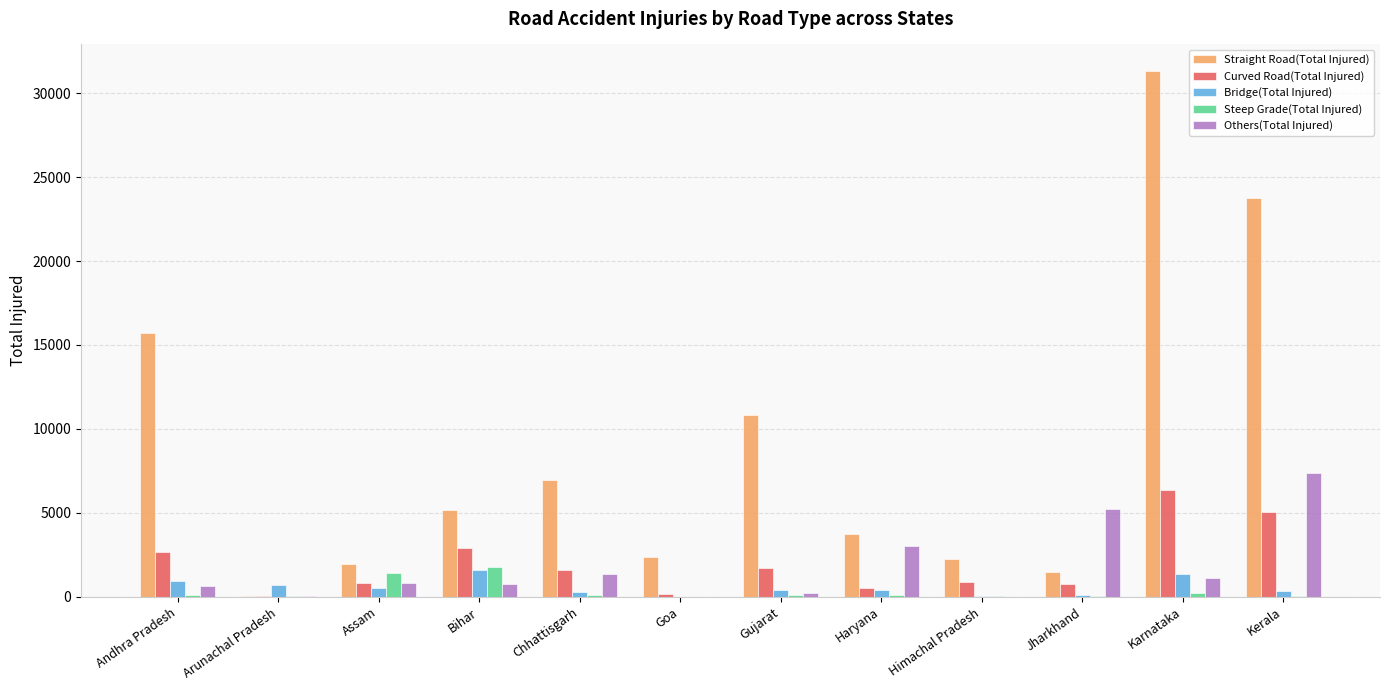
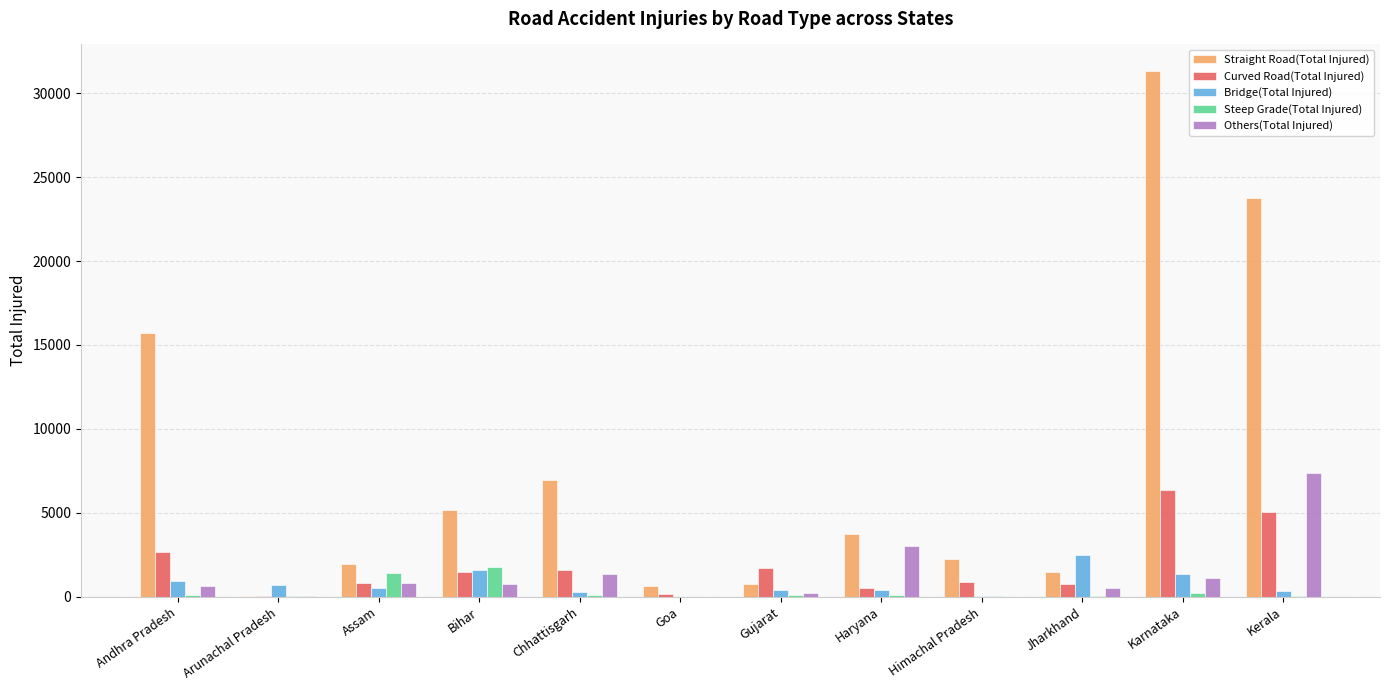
Curved Road(Total Injured), Bihar: 2900 -> 1500
Straight Road(Total Injured), Goa: 2400 -> 700
Straight Road(Total Injured), Gujarat: 10800 -> 800
Bridge(Total Injured), Jharkhand: 100 -> 2500
Others(Total Injured), Jharkhand: 5200 -> 500
